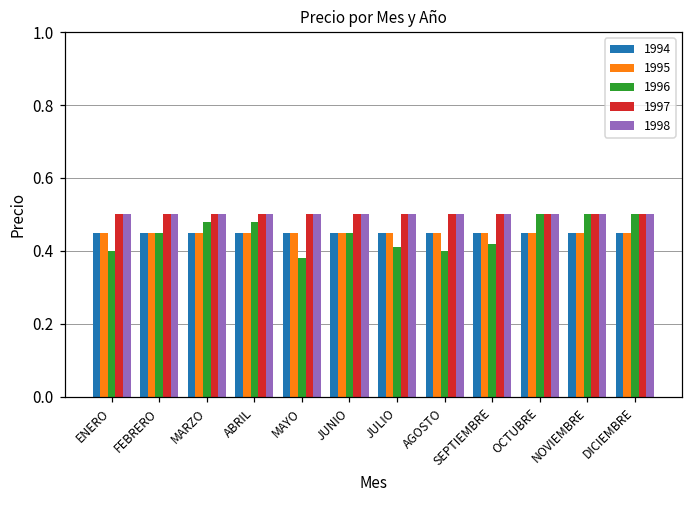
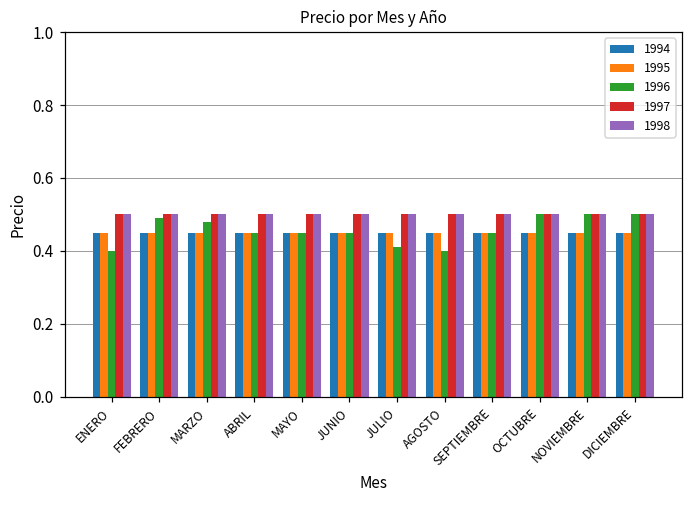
1996, FEBRERO: 0.45 -> 0.49
1996, ABRIL: 0.48 -> 0.45
1996, MAYO: 0.38 -> 0.45
1996, SEPTIEMBRE: 0.42 -> 0.45
